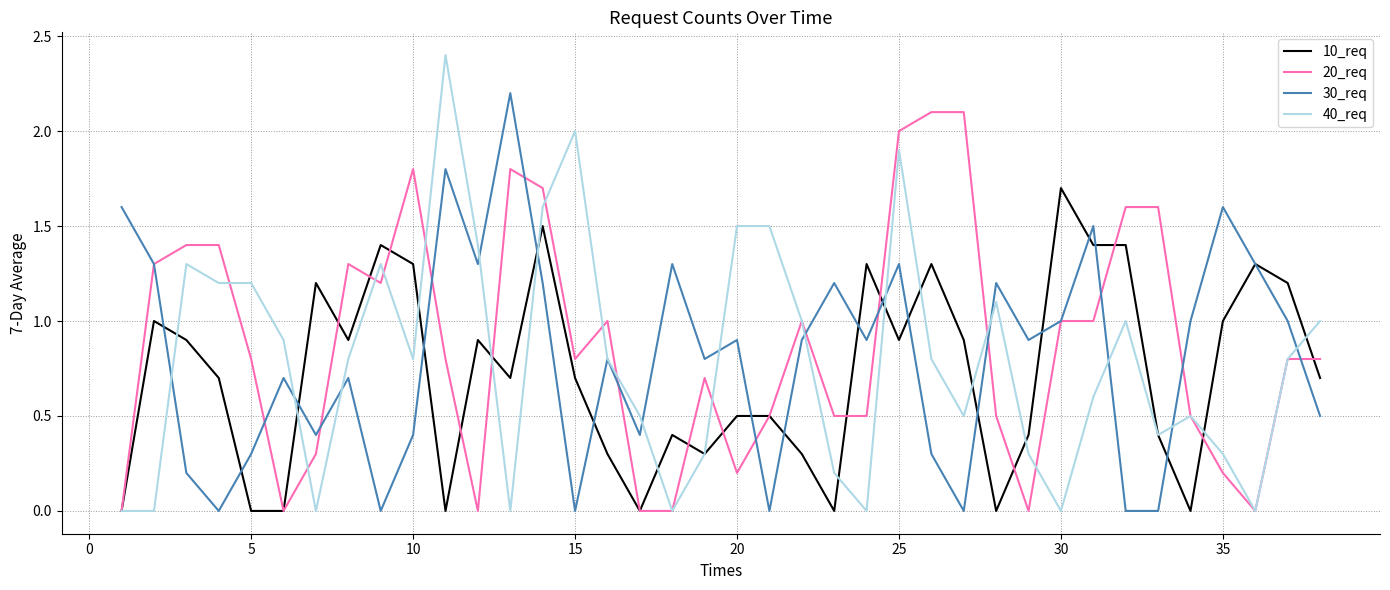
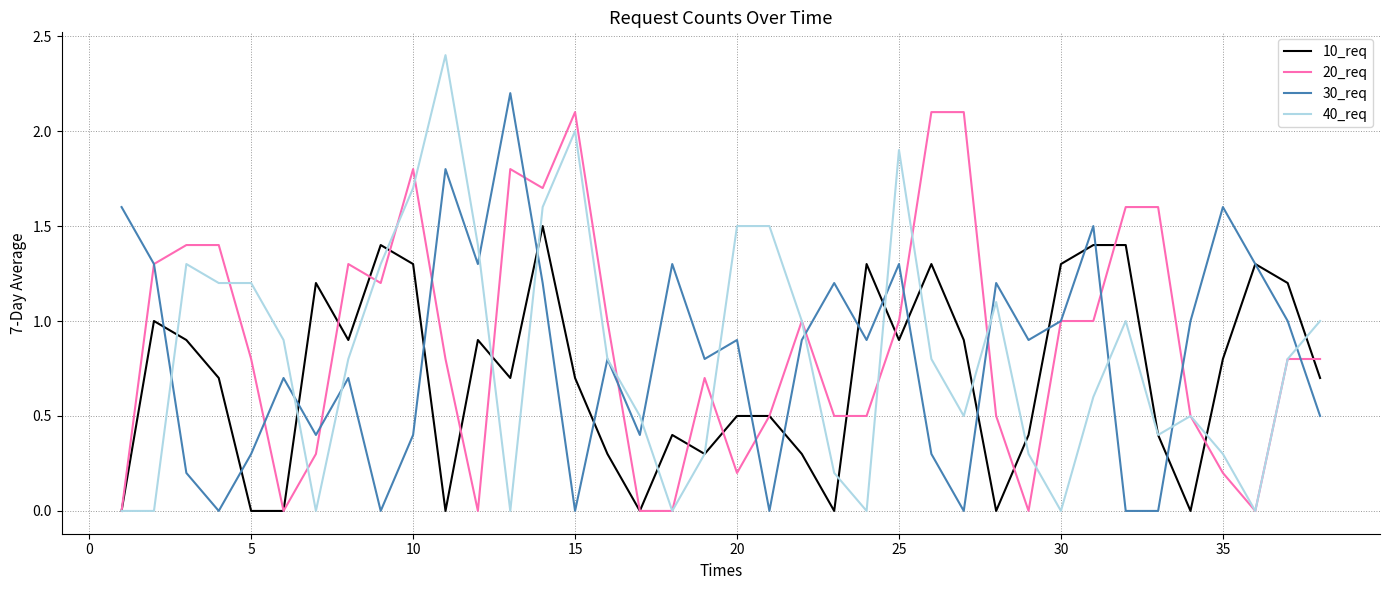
40_req, 10: 0.8 -> 1.7
20_req, 15: 0.8 -> 2.1
20_req, 25: 2 -> 1
10_req, 30: 1.7 -> 1.3
10_req, 35: 1.0 -> 0.8
